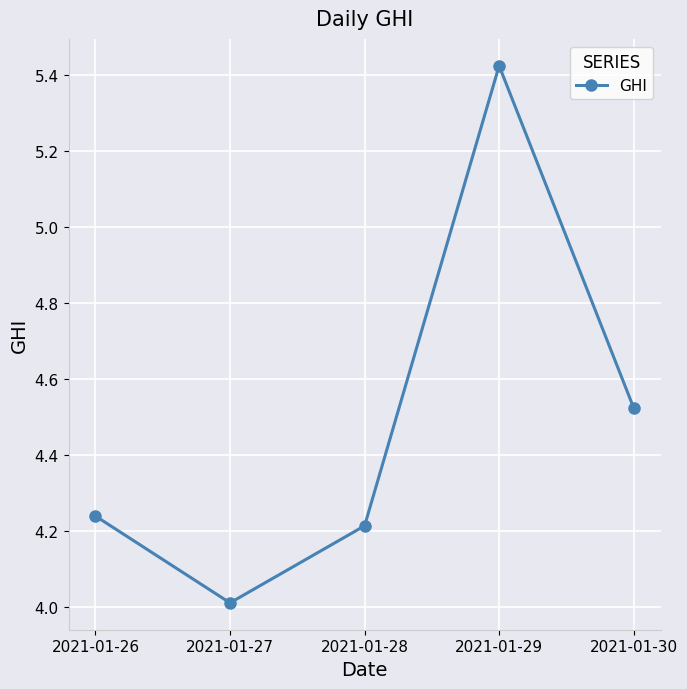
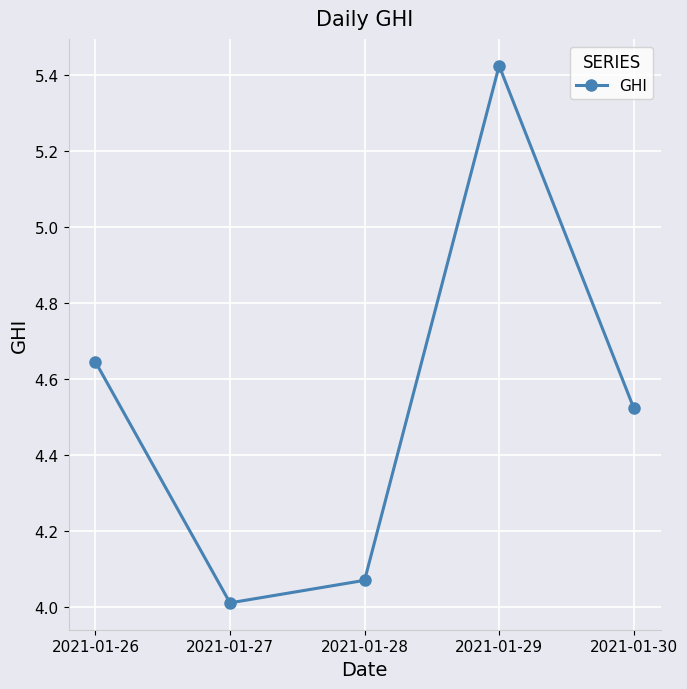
2021-01-26: 4.24 -> 4.64
2021-01-28: 4.21 -> 4.07
